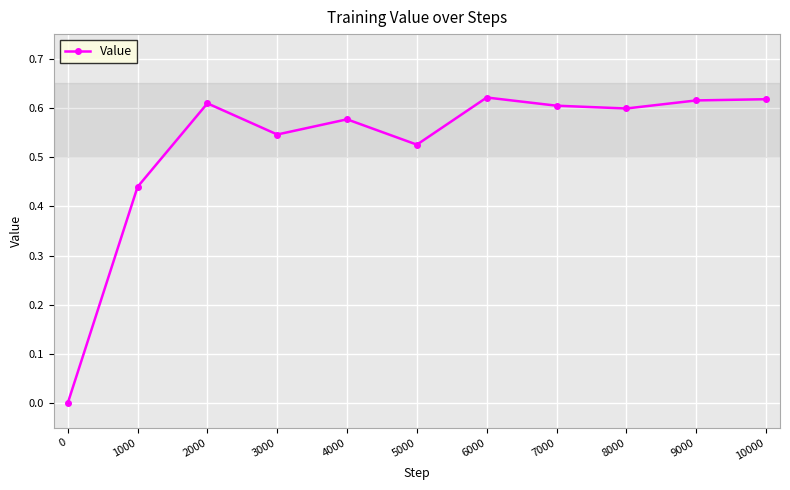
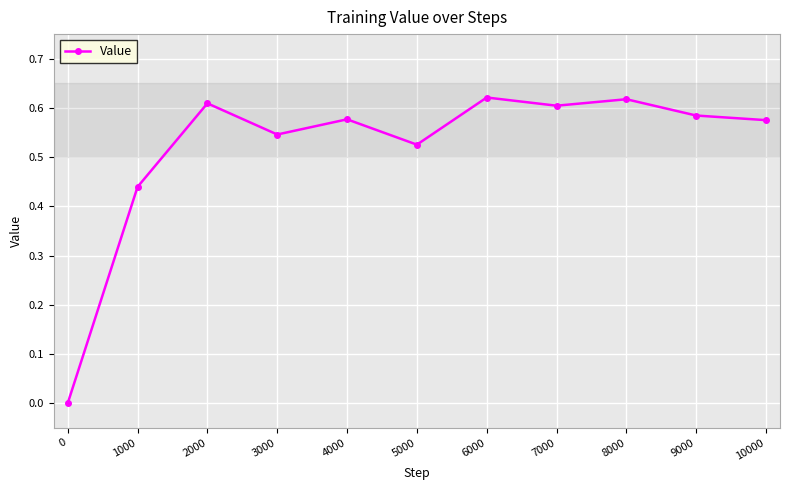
8000: 0.60 -> 0.62
9000: 0.62 -> 0.58
10000: 0.62 -> 0.58
